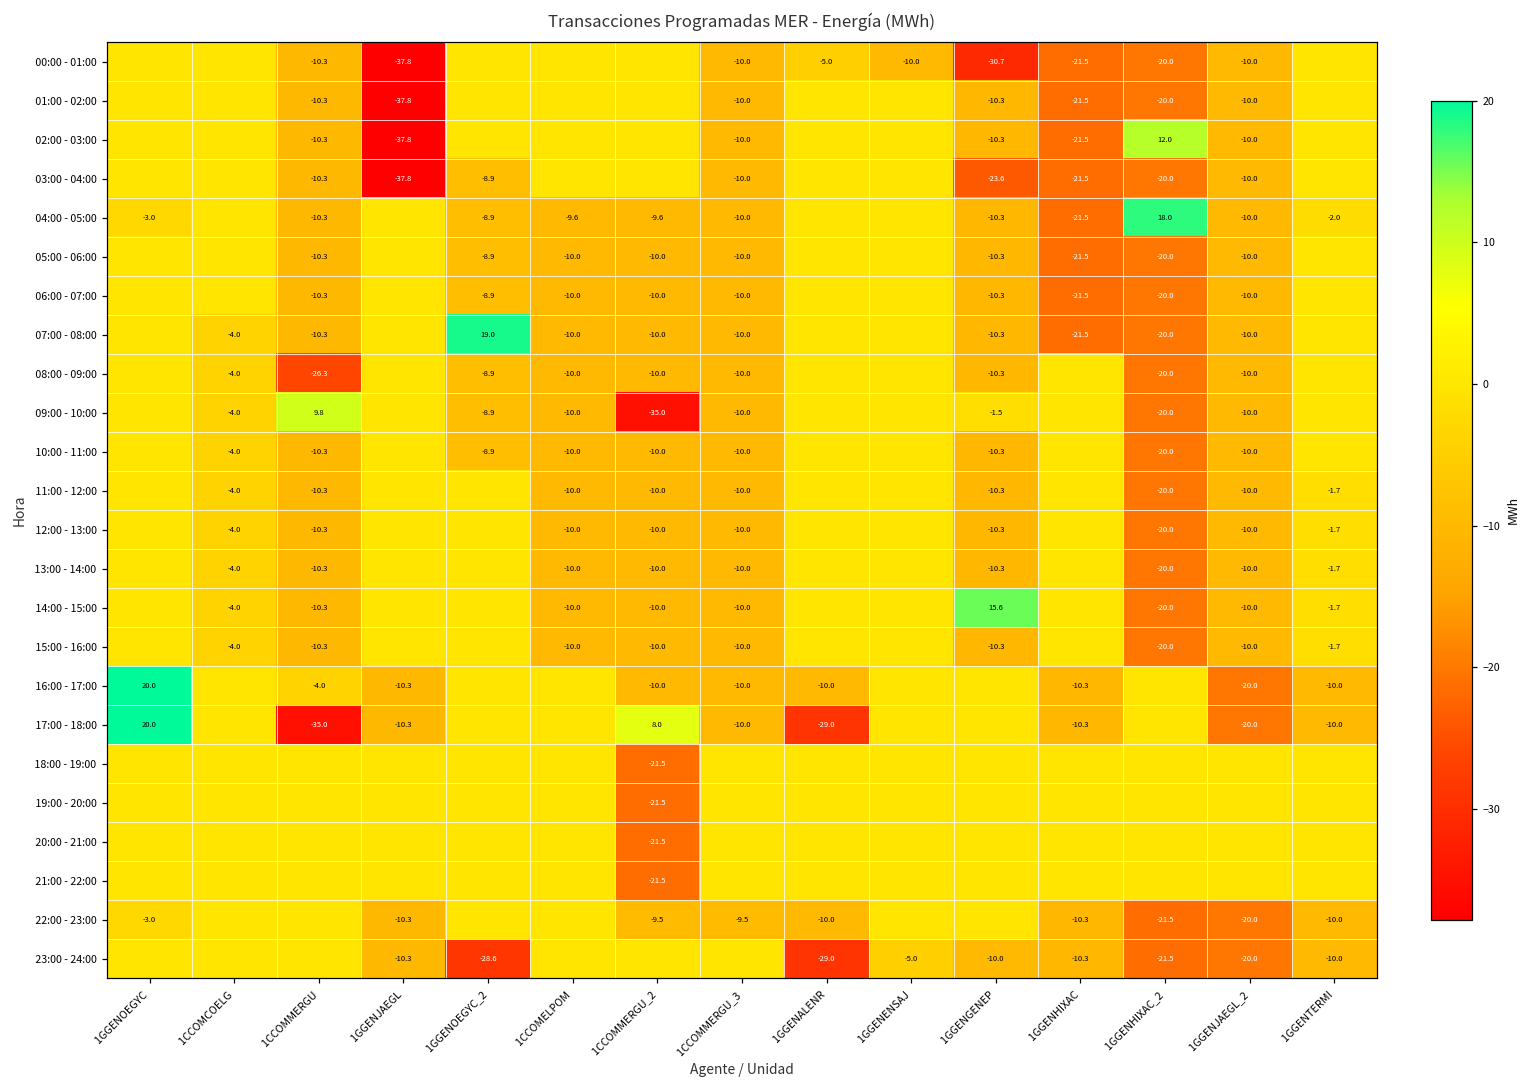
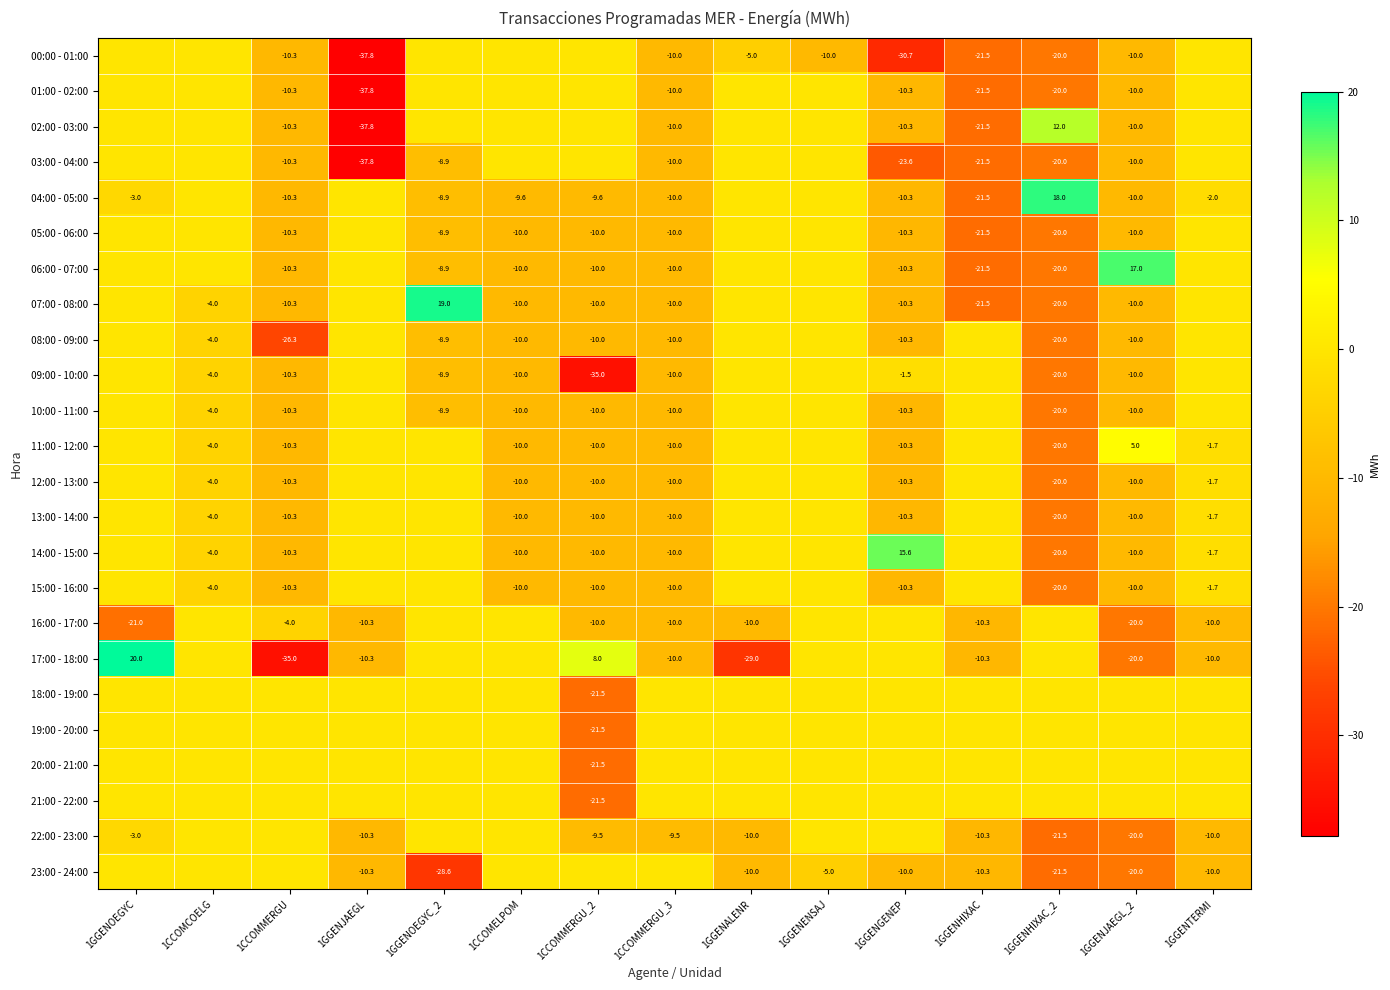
06:00 - 07:00, 1GGENJAEGL_2: -10.0 -> 17.0
09:00 - 10:00, 1CCOMMERGU: 9.8 -> -10.3
11:00 - 12:00, 1GGENJAEGL_2: -10.0 -> 5.0
16:00 - 17:00, 1GGENOEGYC: 20.0 -> -21.0
23:00 - 24:00, 1GGENALENR: -29.0 -> -10.0
